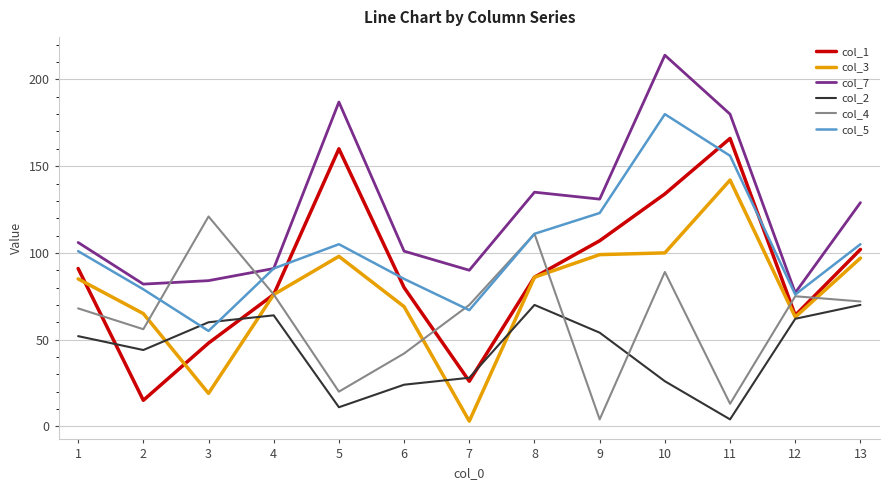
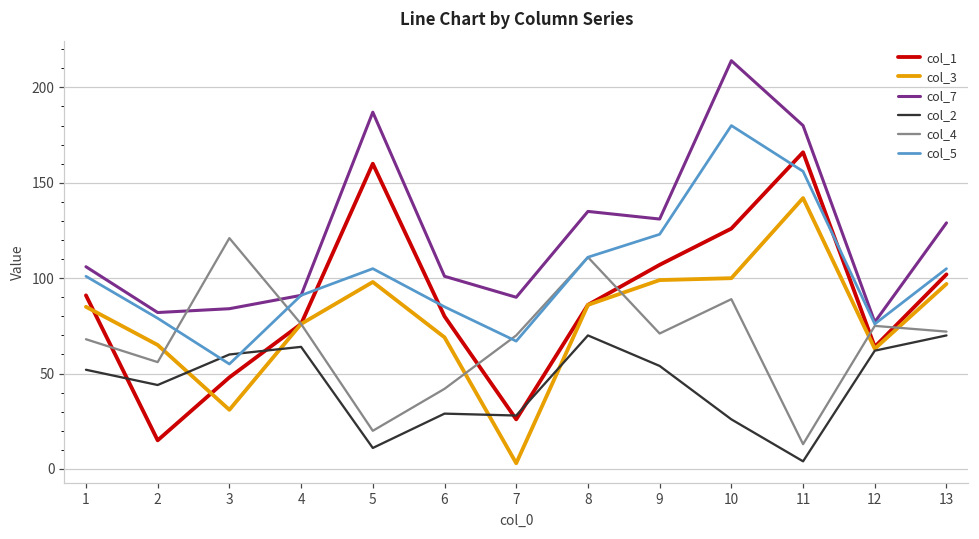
col_3, 3: 19 -> 31
col_2, 6: 24 -> 29
col_4, 9: 4 -> 71
col_1, 10: 134 -> 126
